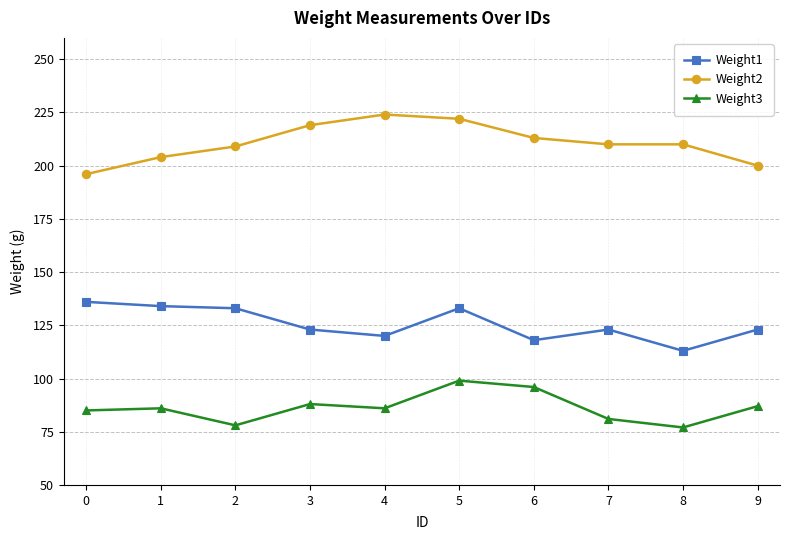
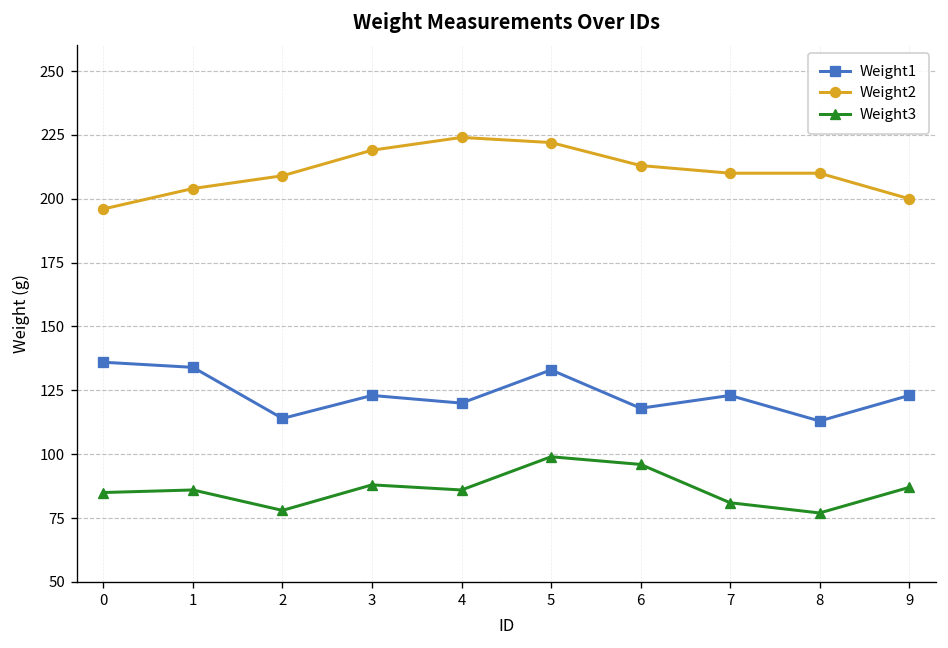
Weight1, 2: 133 -> 114
